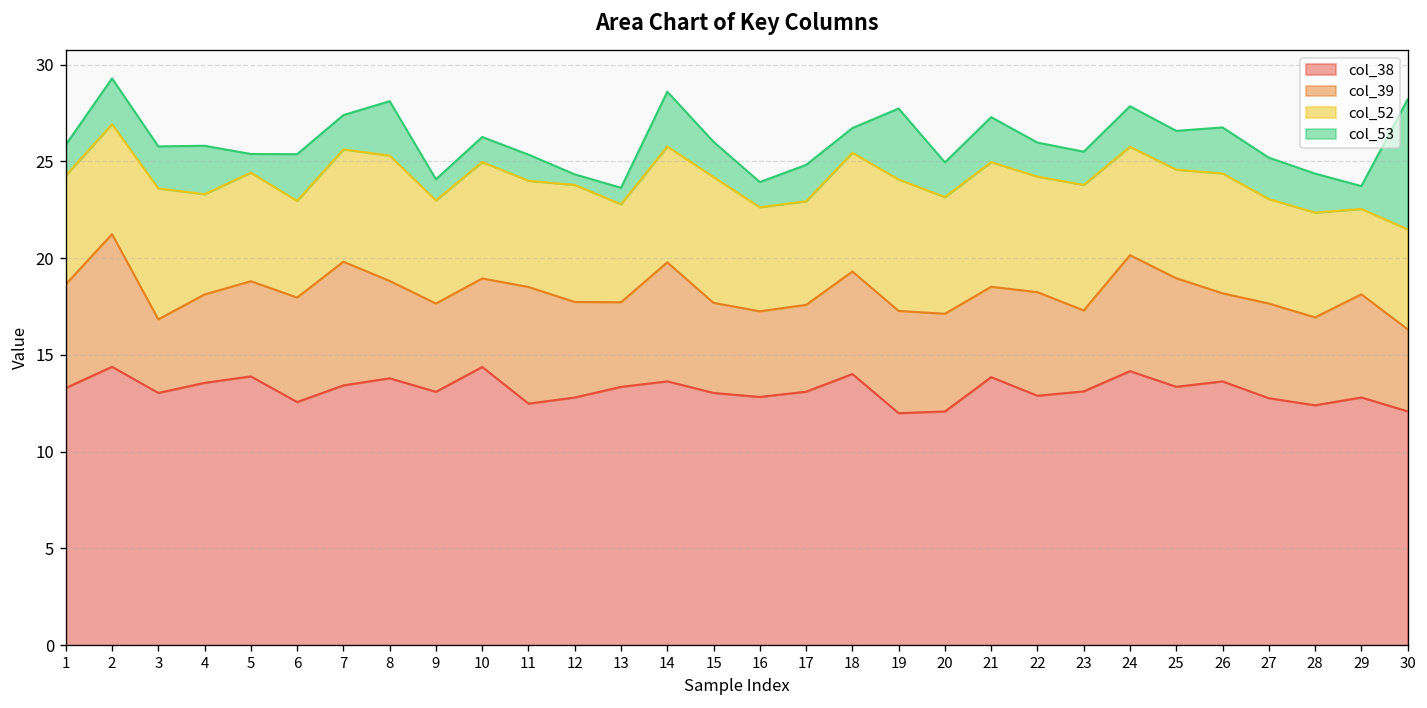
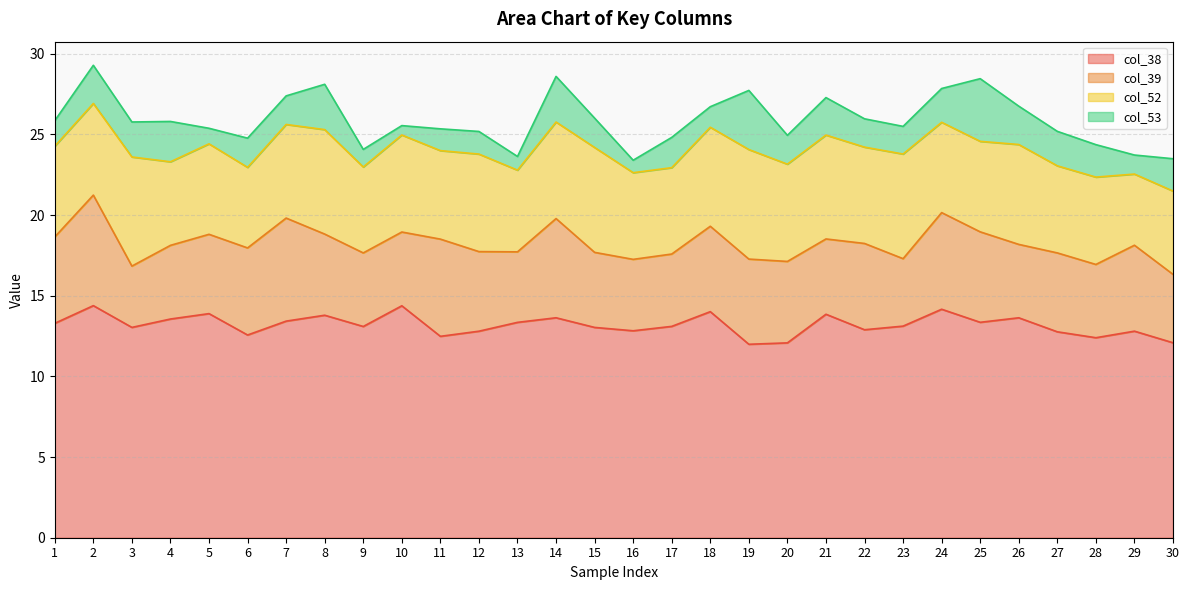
col_53, 6: 2.4 -> 1.8
col_53, 10: 1.3 -> 0.6
col_53, 12: 0.5 -> 1.4
col_53, 16: 1.3 -> 0.8
col_53, 25: 2.0 -> 3.9
col_53, 30: 6.7 -> 2.0
